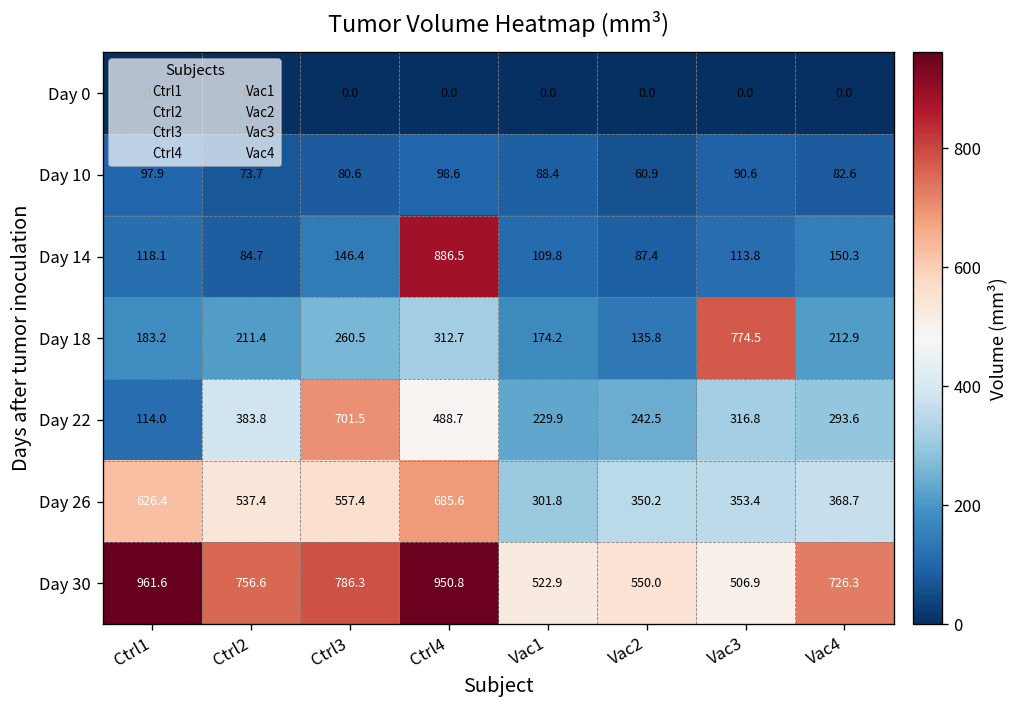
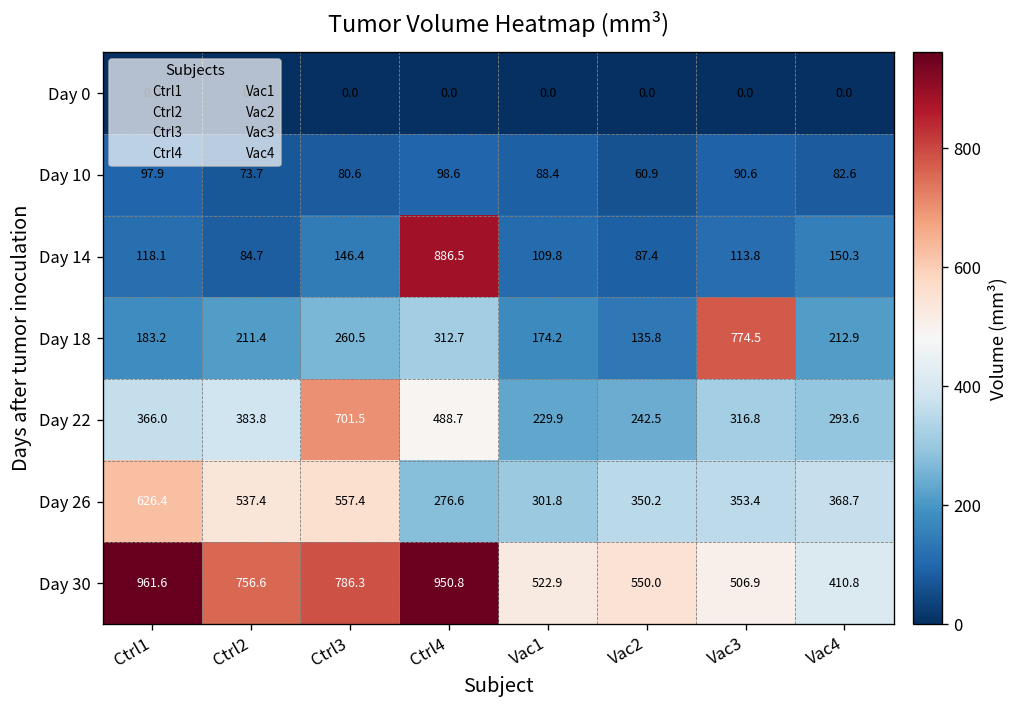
Day 22, Ctrl1: 114.0 -> 366.0
Day 26, Ctrl4: 685.6 -> 276.6
Day 30, Vac4: 726.3 -> 410.8
